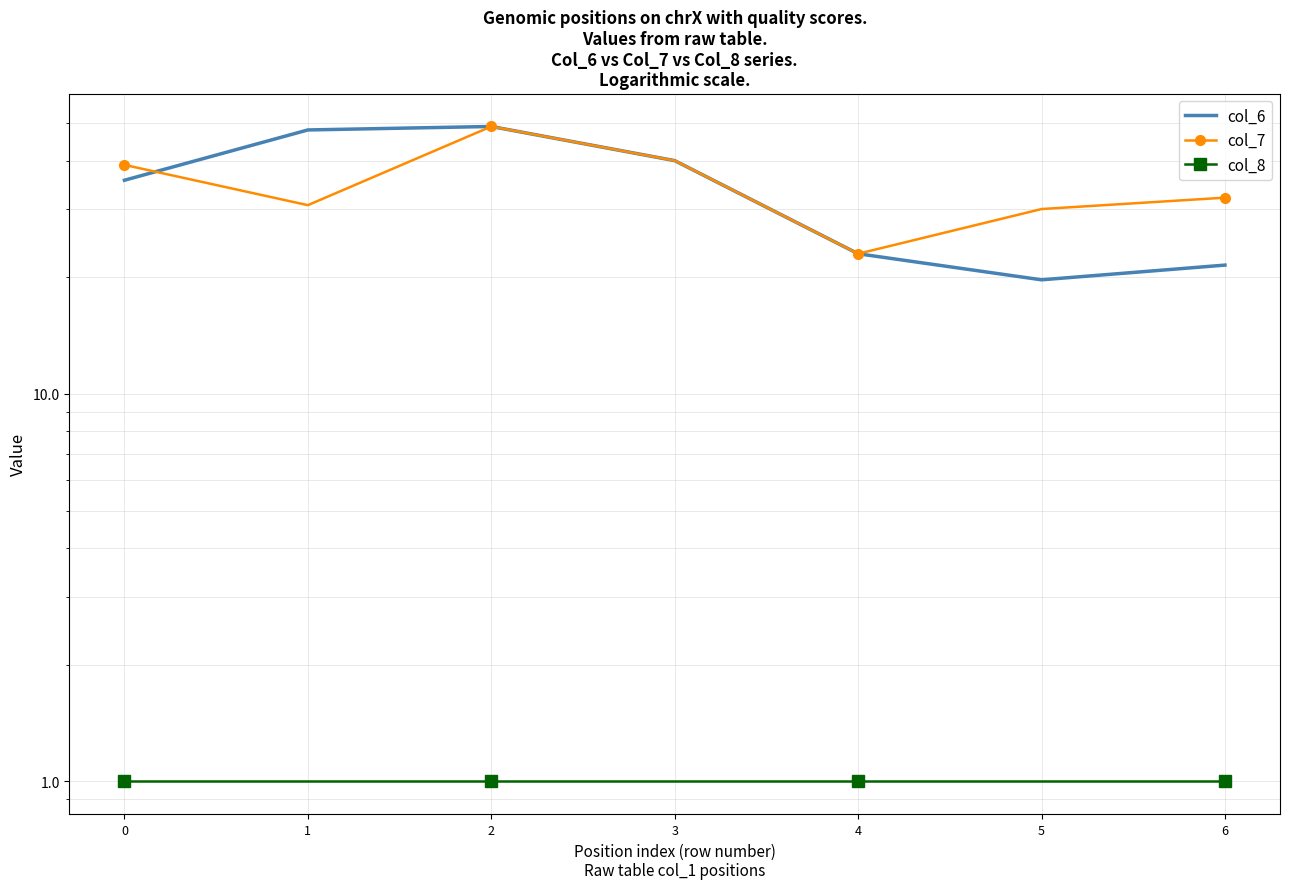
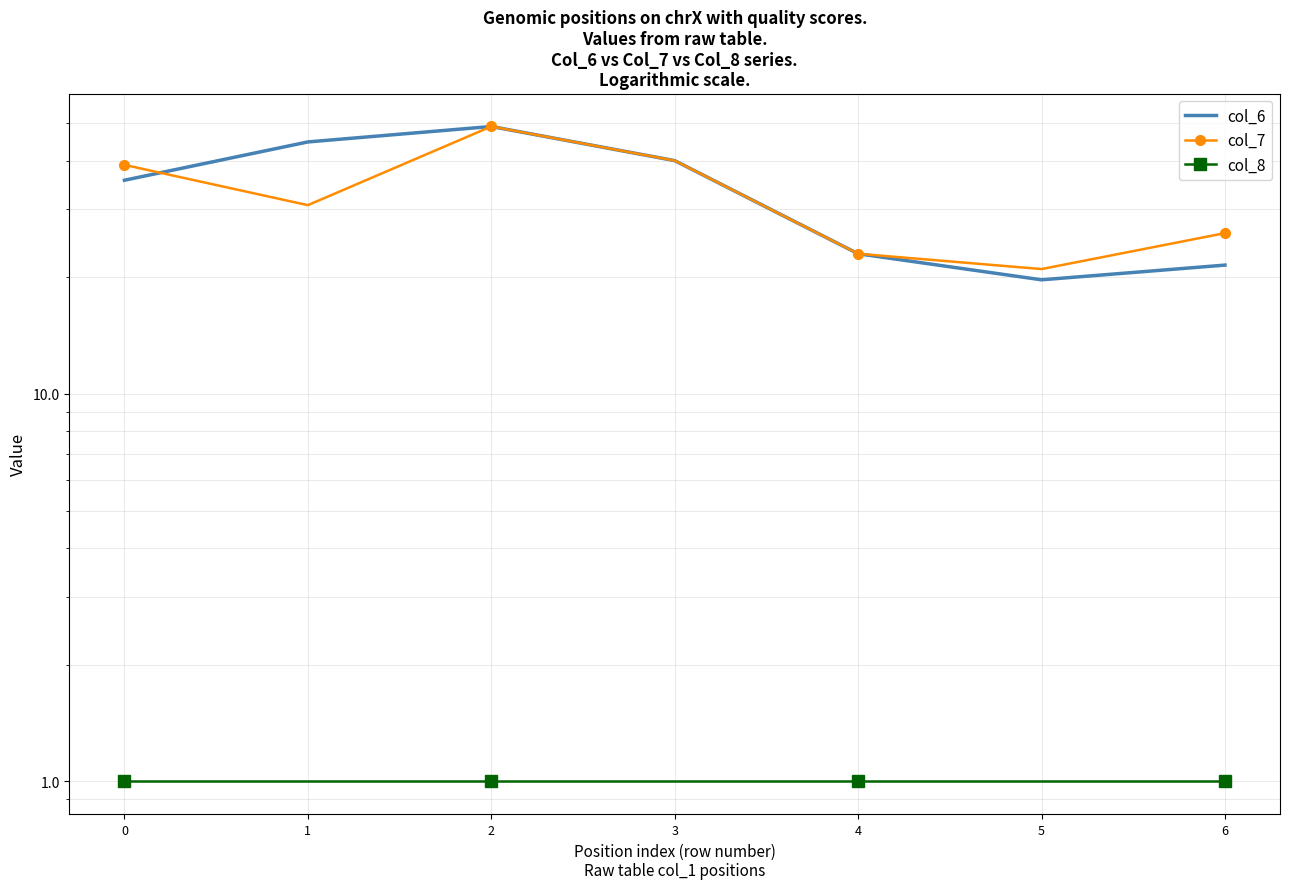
col_6, 1: 48 -> 45
col_7, 5: 30 -> 21
col_7, 6: 32 -> 26
